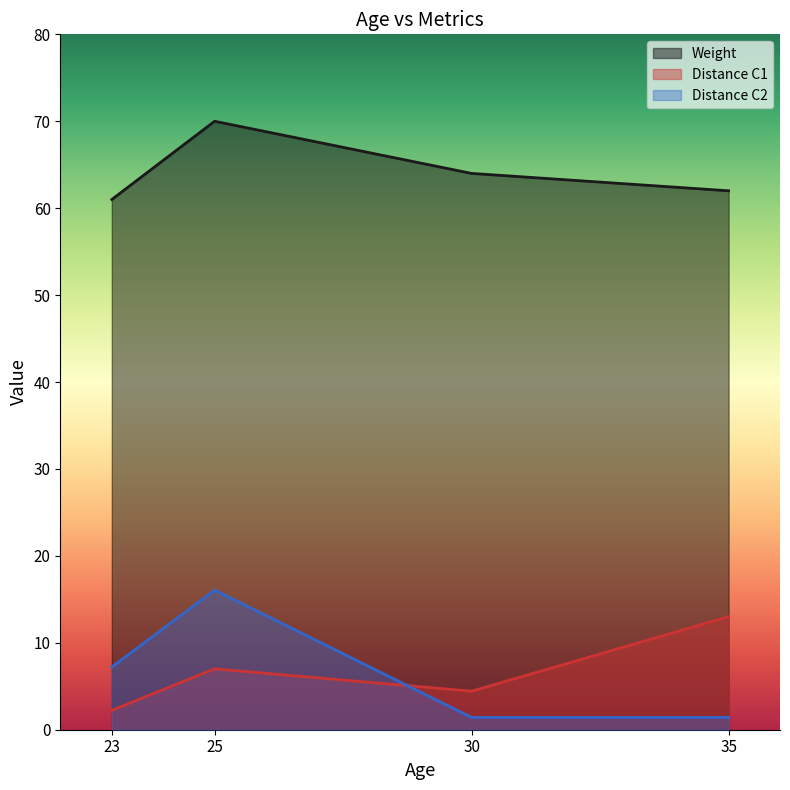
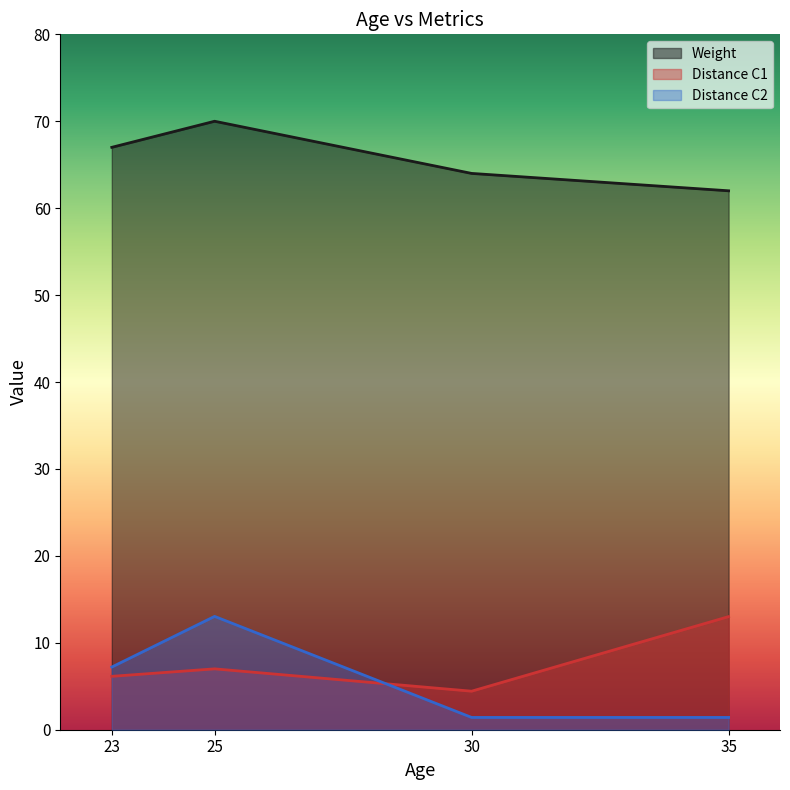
Weight, 23: 61 -> 67
Distance C1, 23: 2 -> 6
Distance C2, 25: 16 -> 13
